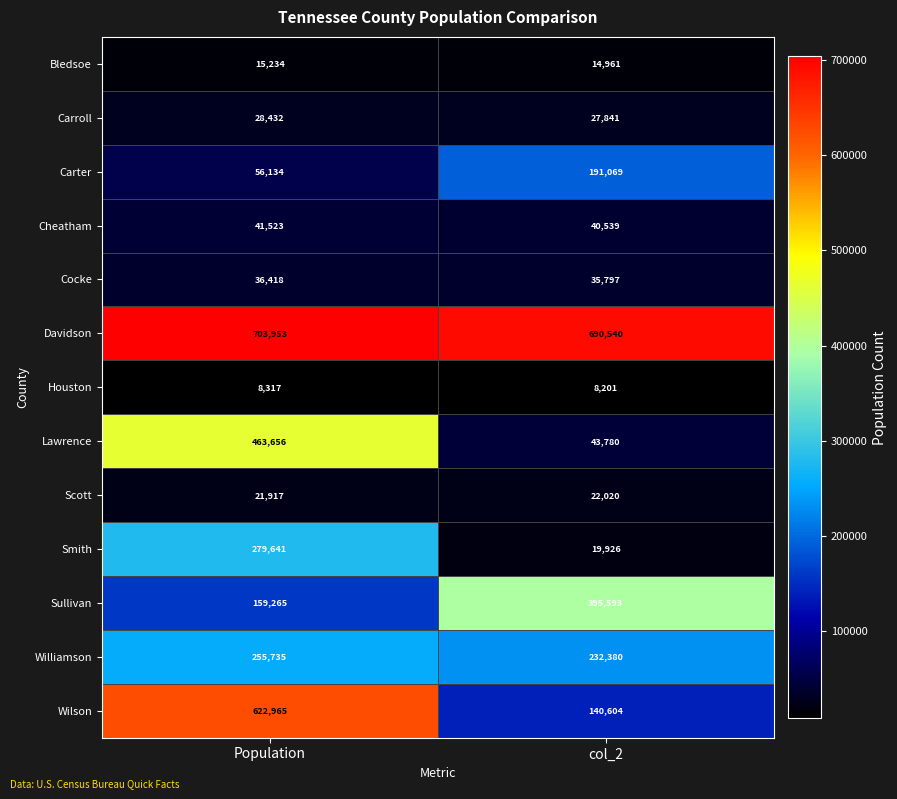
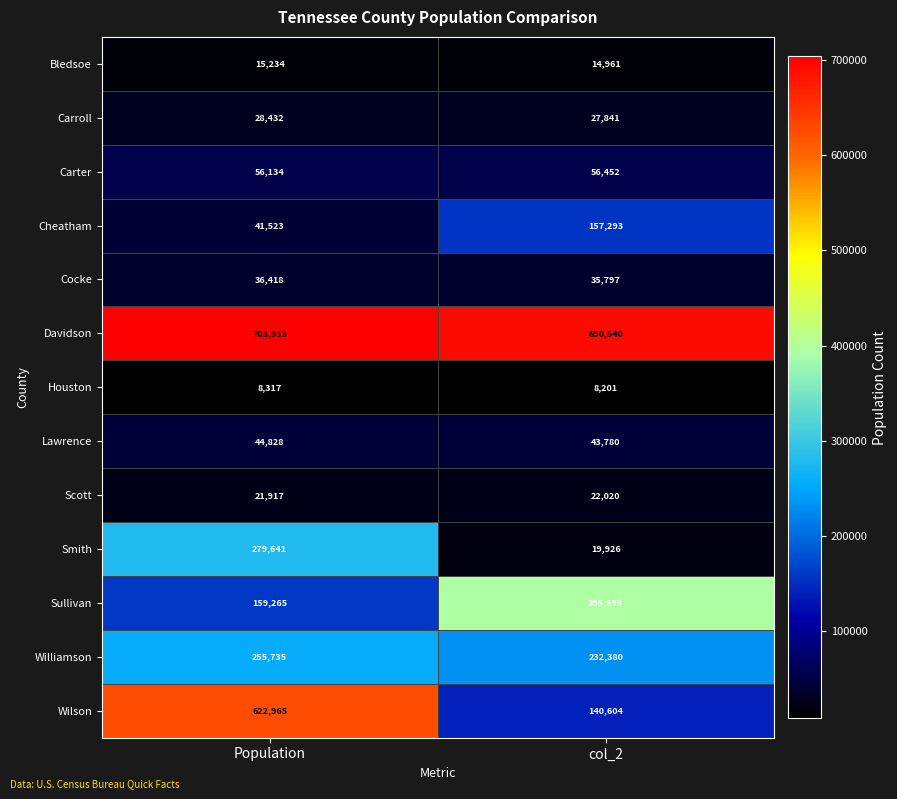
Carter, col_2: 191,069 -> 56,452
Cheatham, col_2: 40,539 -> 157,293
Lawrence, Population: 463,656 -> 44,828
